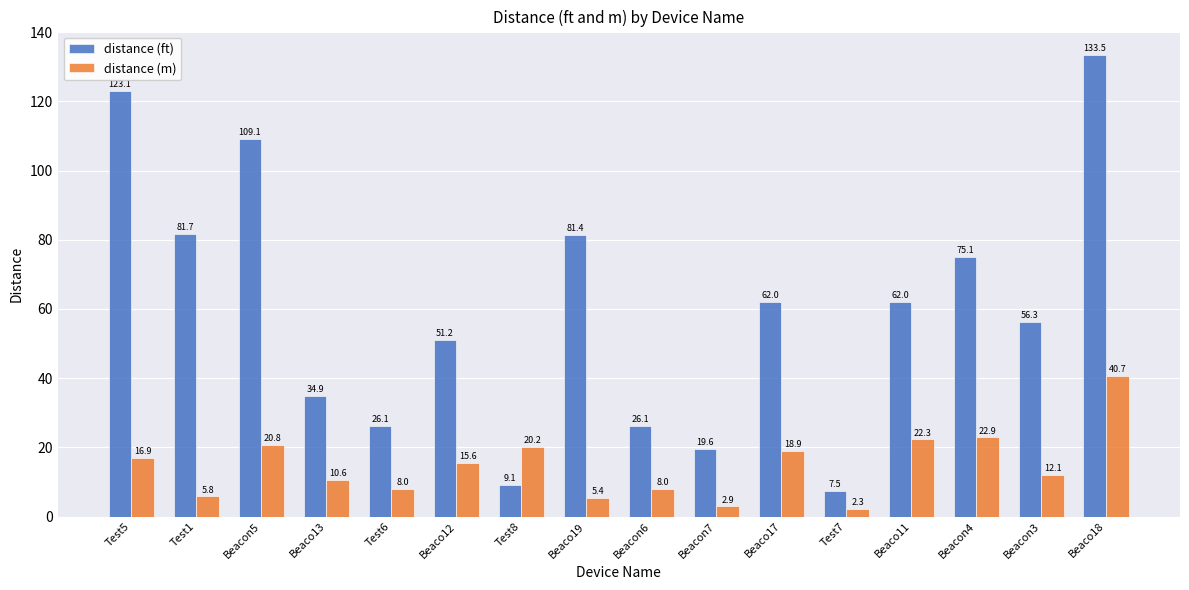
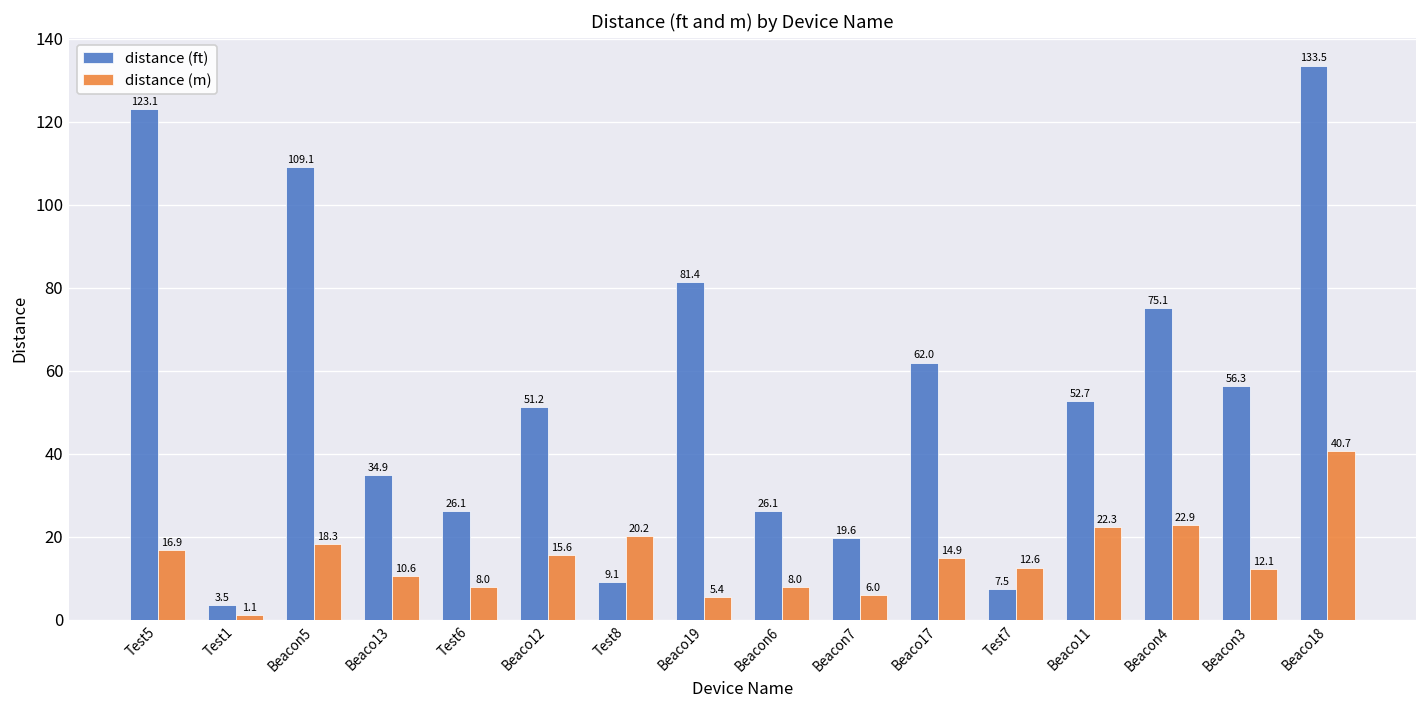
distance (ft), Test1: 81.7 -> 3.5
distance (m), Test1: 5.8 -> 1.1
distance (m), Beacon5: 20.8 -> 18.3
distance (m), Beacon7: 2.9 -> 6.0
distance (m), Beaco17: 18.9 -> 14.9
distance (m), Test7: 2.3 -> 12.6
distance (ft), Beaco11: 62.0 -> 52.7
